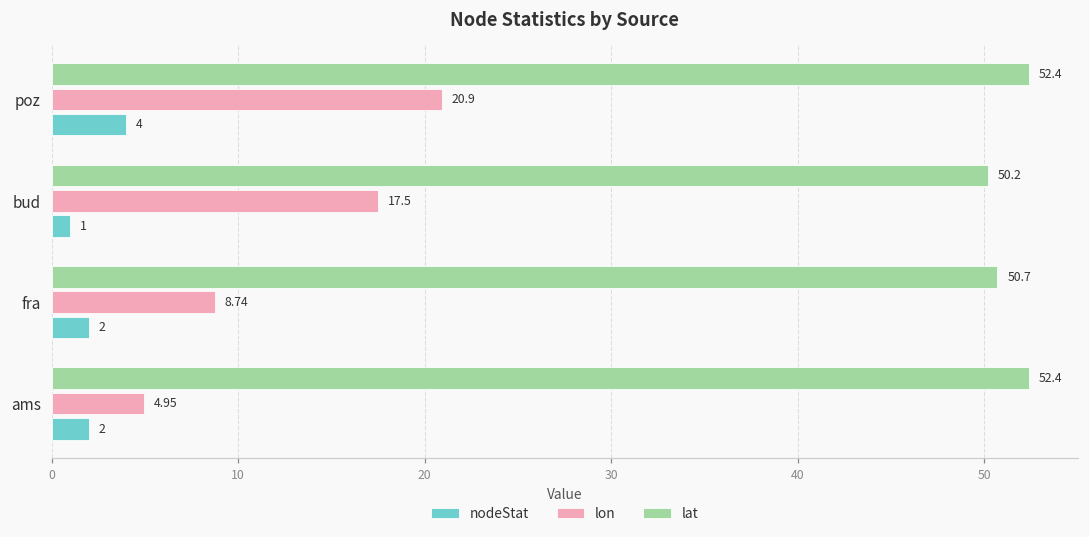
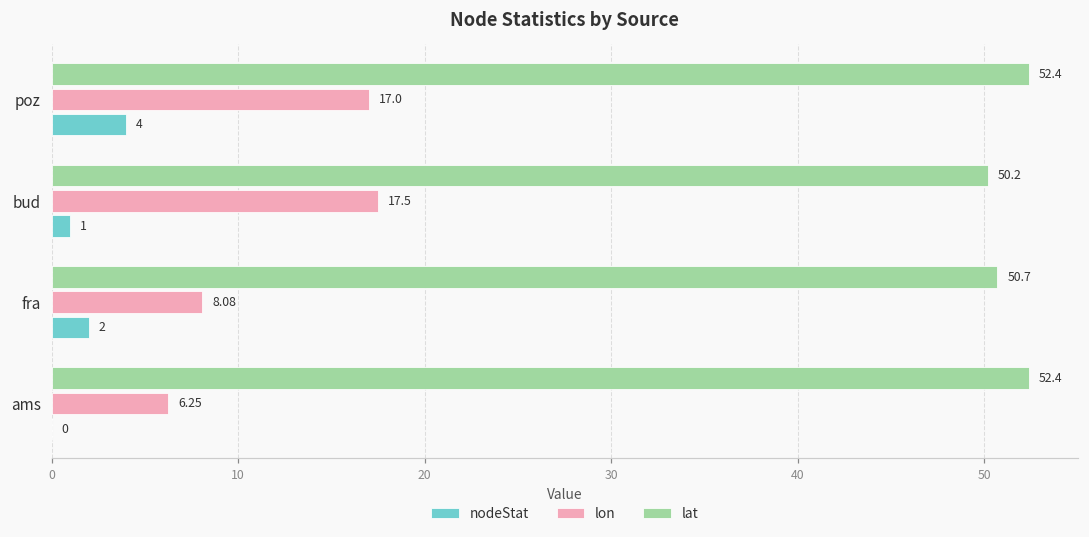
lon, poz: 20.9 -> 17.0
lon, fra: 8.74 -> 8.08
lon, ams: 4.95 -> 6.25
nodeStat, ams: 2 -> 0
